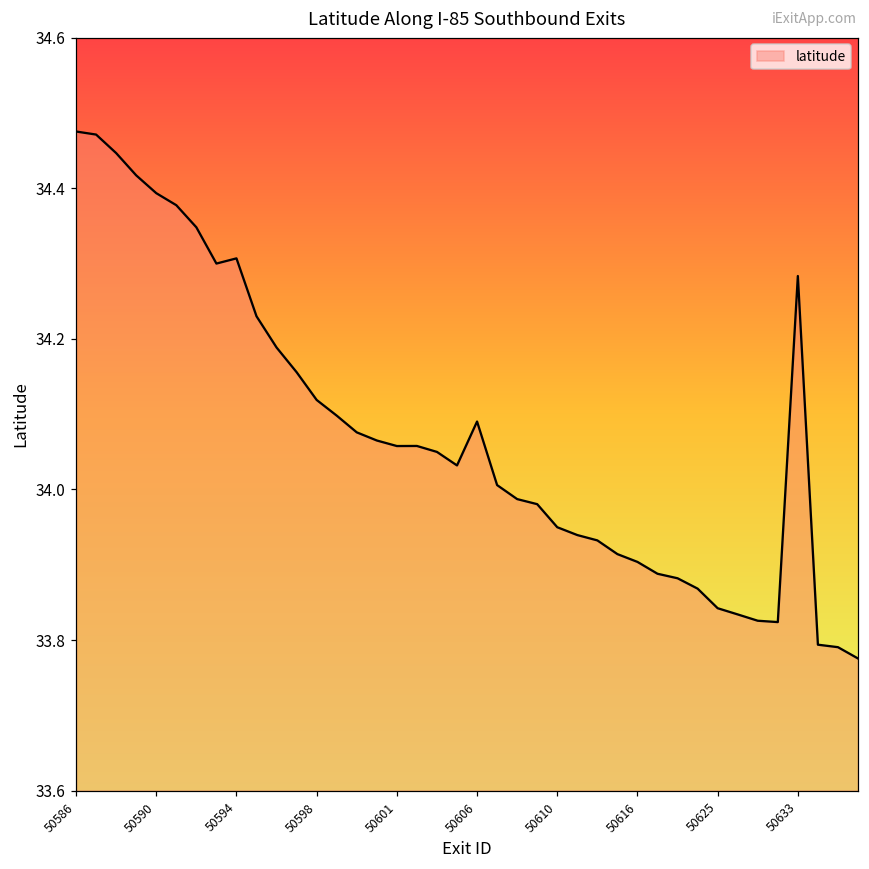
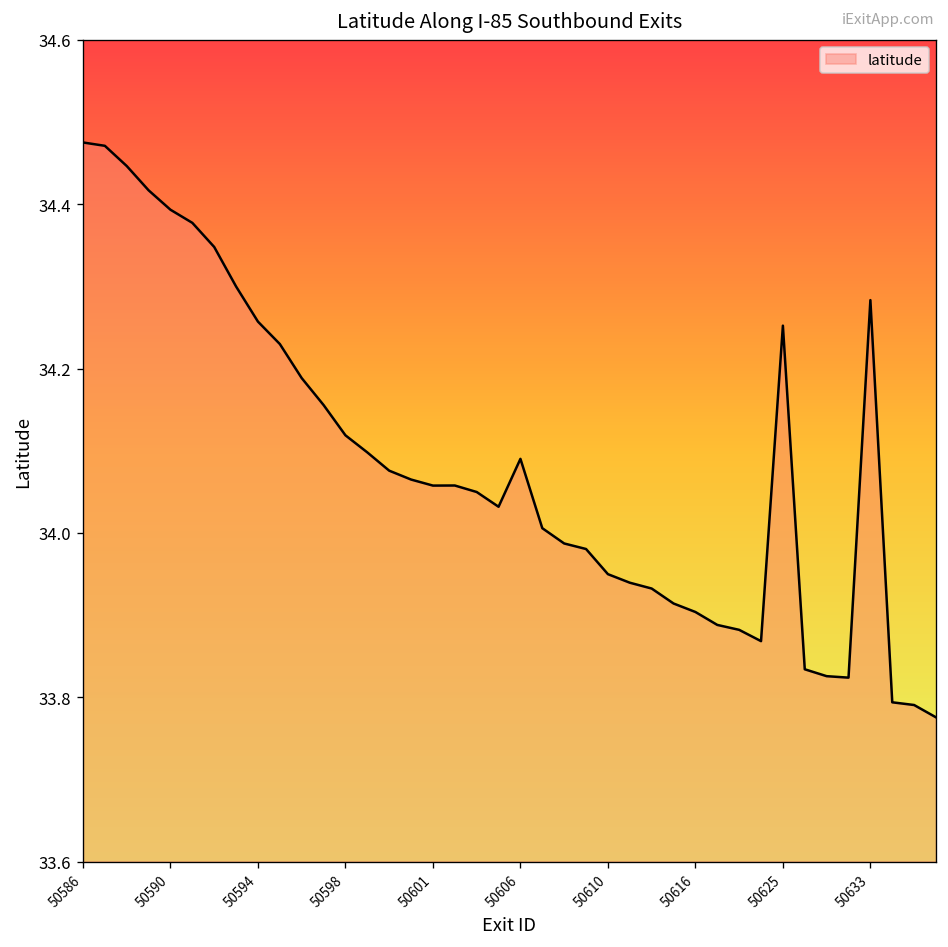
50594: 34.31 -> 34.26
50625: 33.84 -> 34.25
